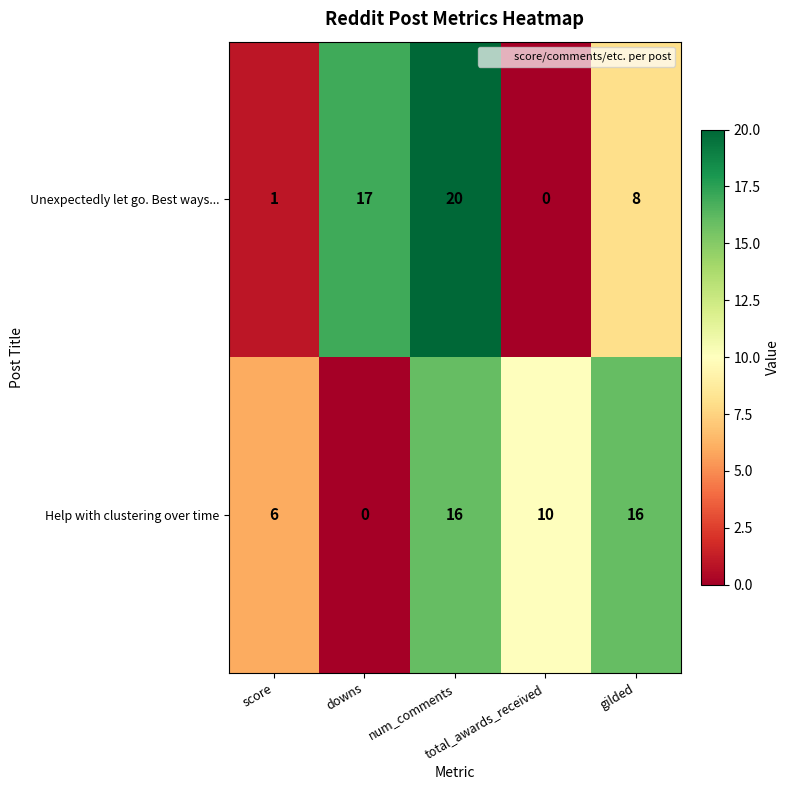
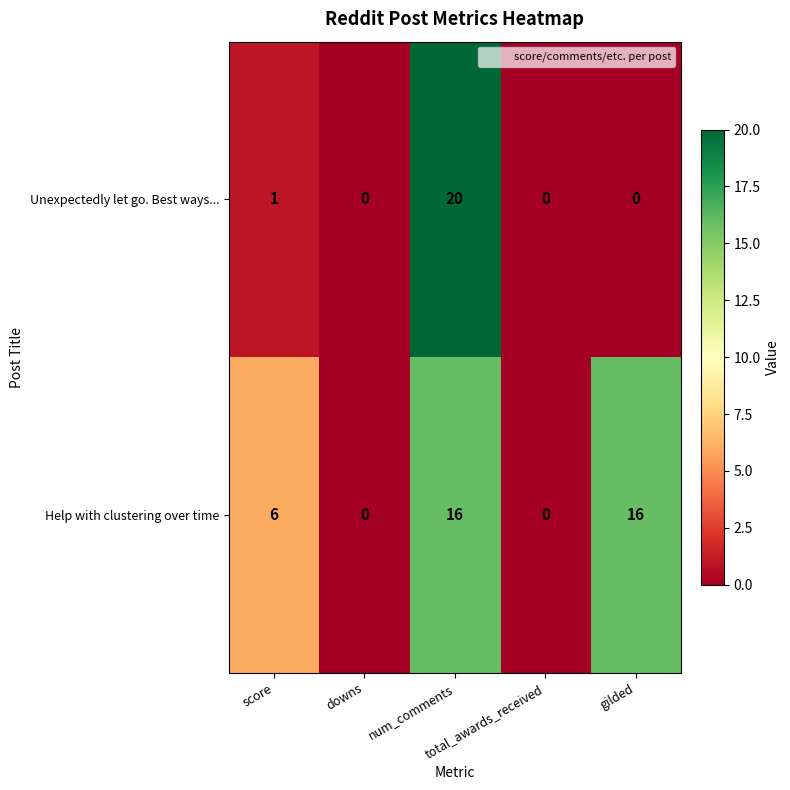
Unexpectedly let go. Best ways..., downs: 17 -> 0
Unexpectedly let go. Best ways..., gilded: 8 -> 0
Help with clustering over time, total_awards_received: 10 -> 0
